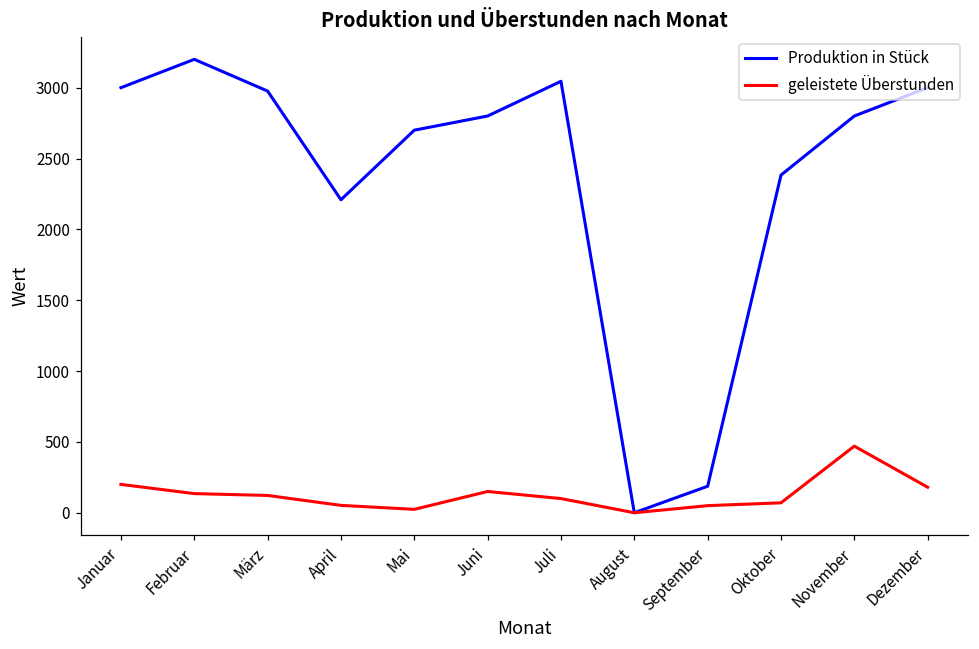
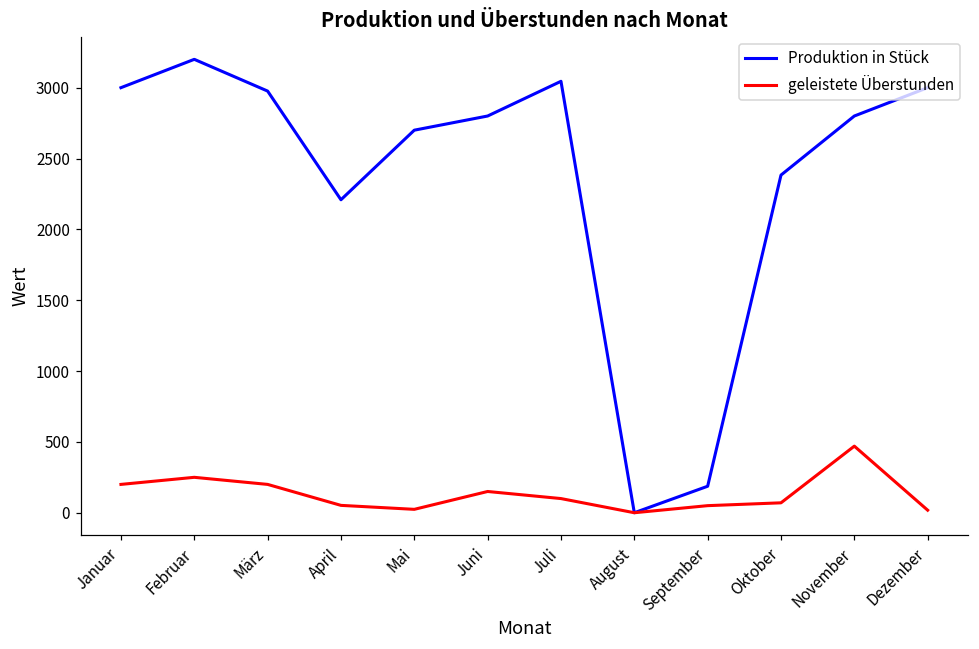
geleistete Überstunden, Februar: 140 -> 250
geleistete Überstunden, März: 120 -> 200
geleistete Überstunden, Dezember: 180 -> 20
